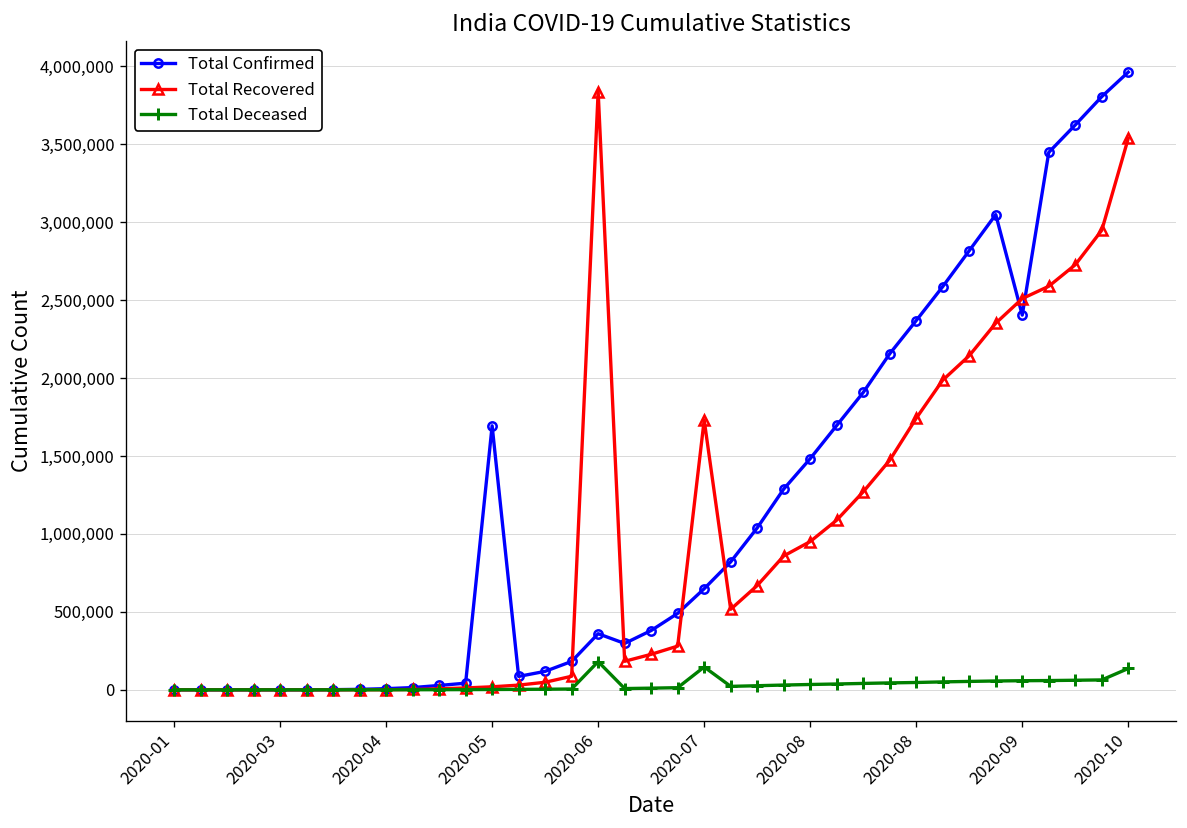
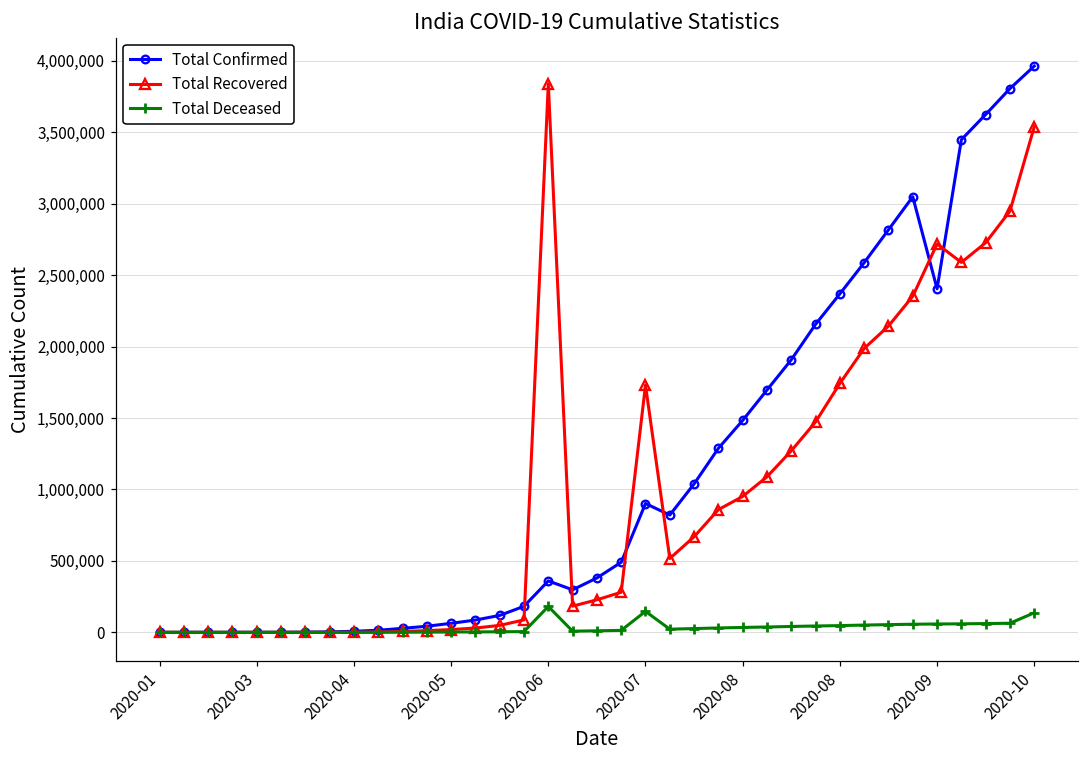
Total Confirmed, 2020-05: 1,690,000 -> 60,000
Total Confirmed, 2020-07: 650,000 -> 900,000
Total Recovered, 2020-09: 2,510,000 -> 2,720,000
